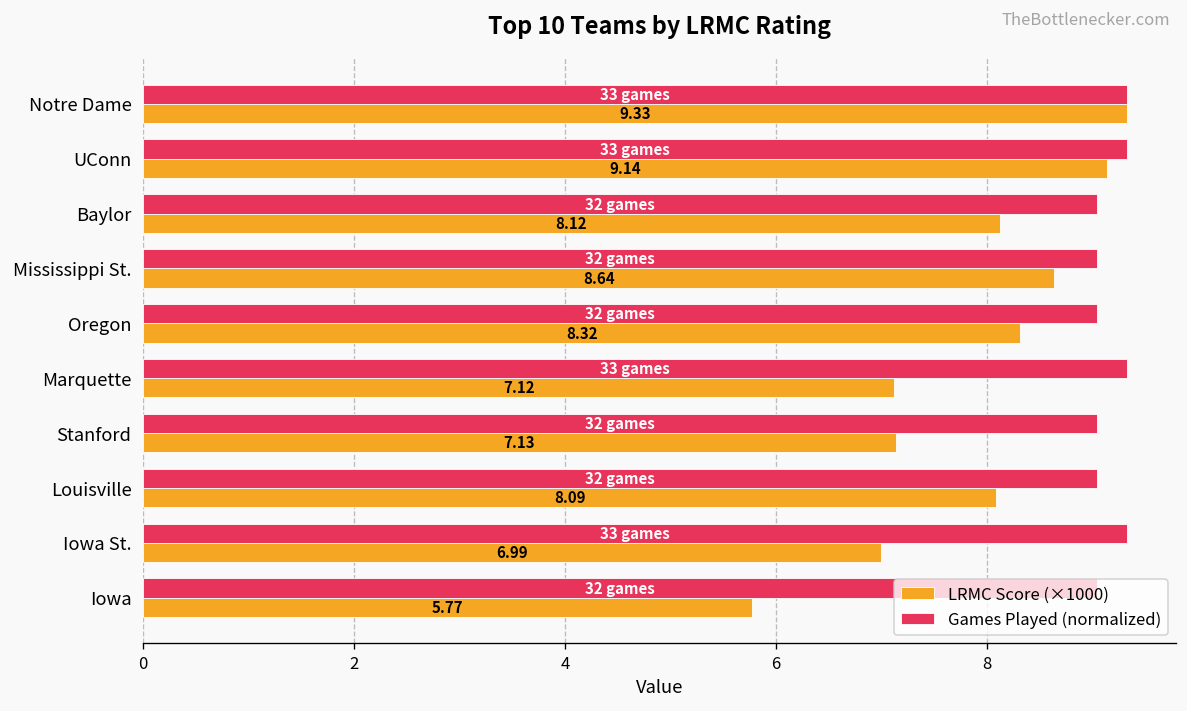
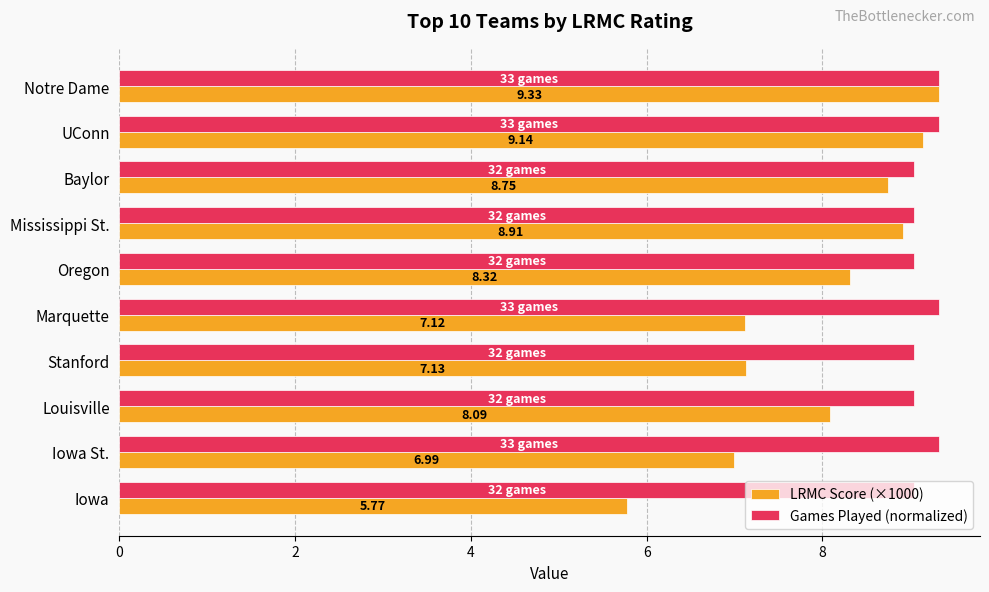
LRMC Score (×1000), Baylor: 8.12 -> 8.75
LRMC Score (×1000), Mississippi St.: 8.64 -> 8.91
